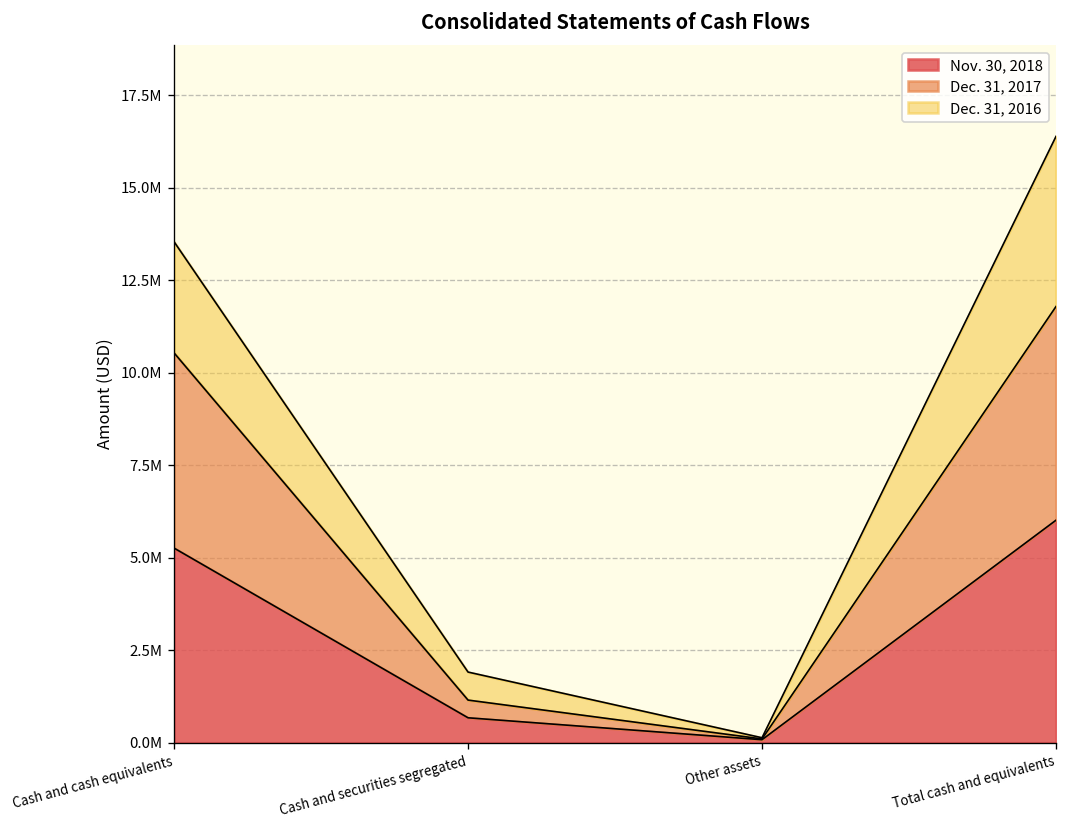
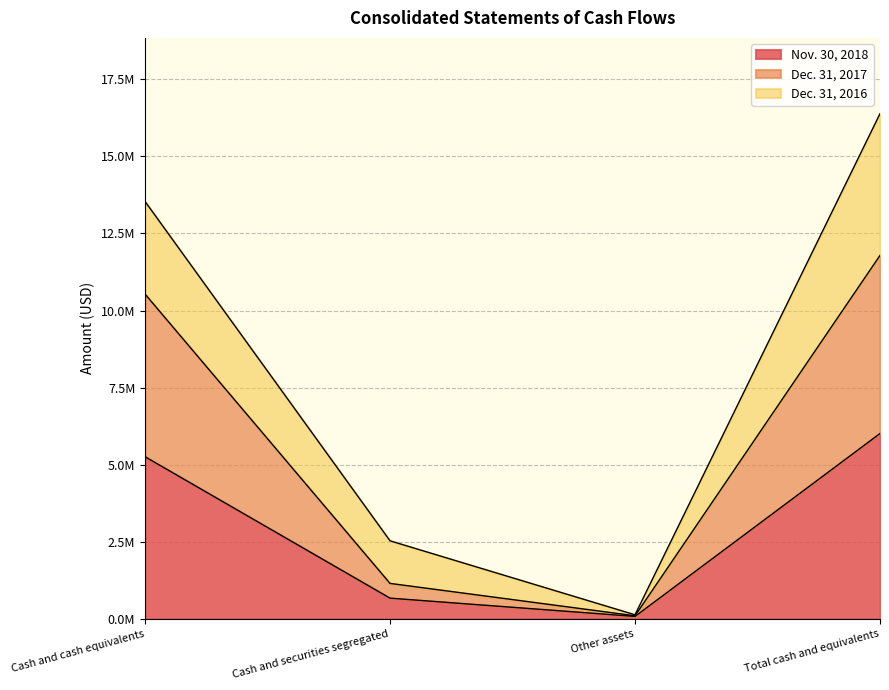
Dec. 31, 2016, Cash and securities segregated: 800000 -> 1400000
